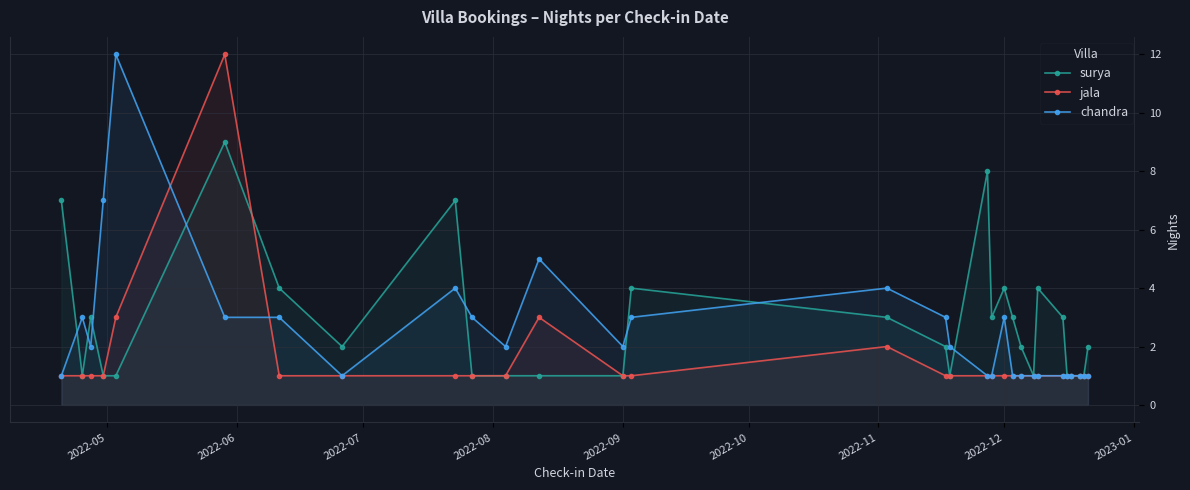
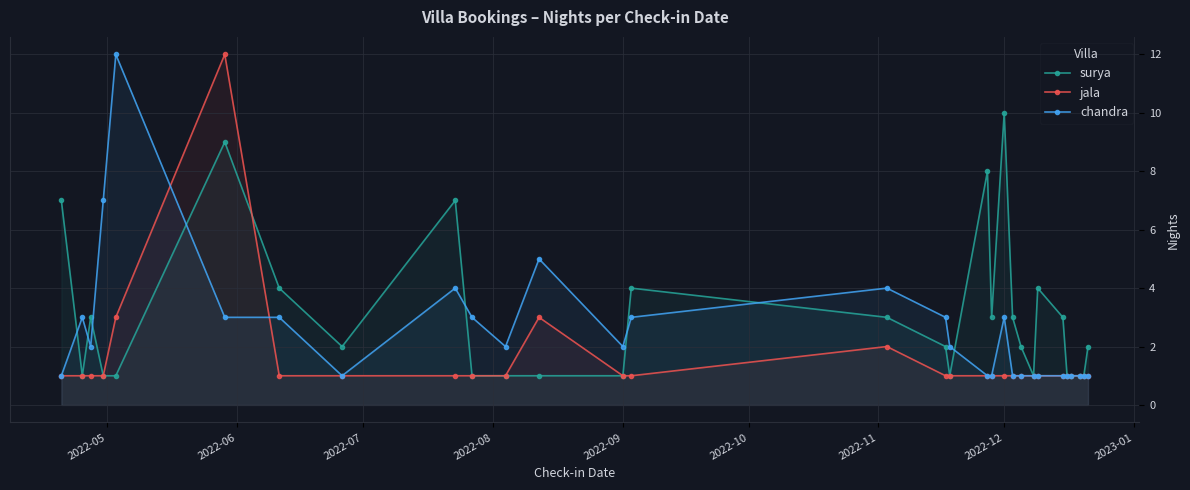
surya, 2022-12: 4 -> 10
